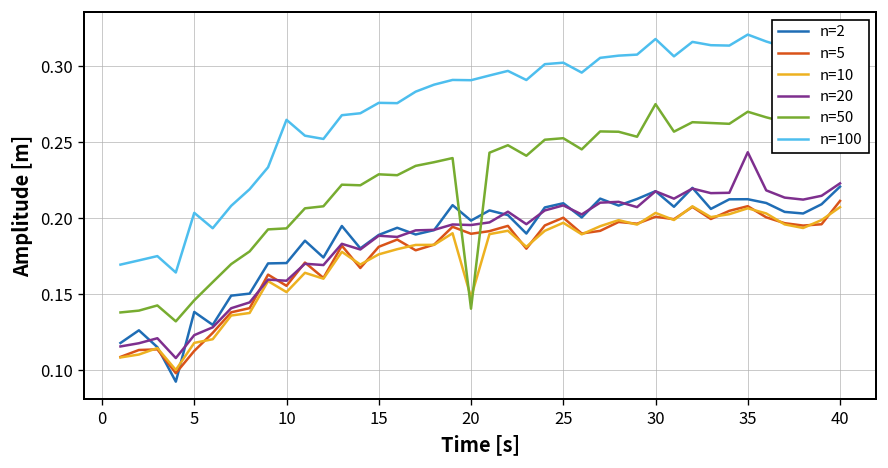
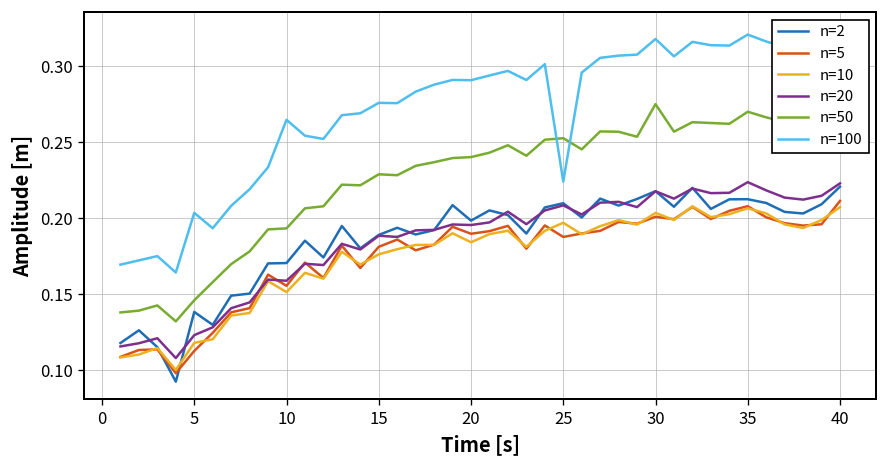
n=10, 20: 0.148 -> 0.184
n=50, 20: 0.140 -> 0.240
n=5, 25: 0.200 -> 0.188
n=100, 25: 0.302 -> 0.224
n=20, 35: 0.243 -> 0.224
